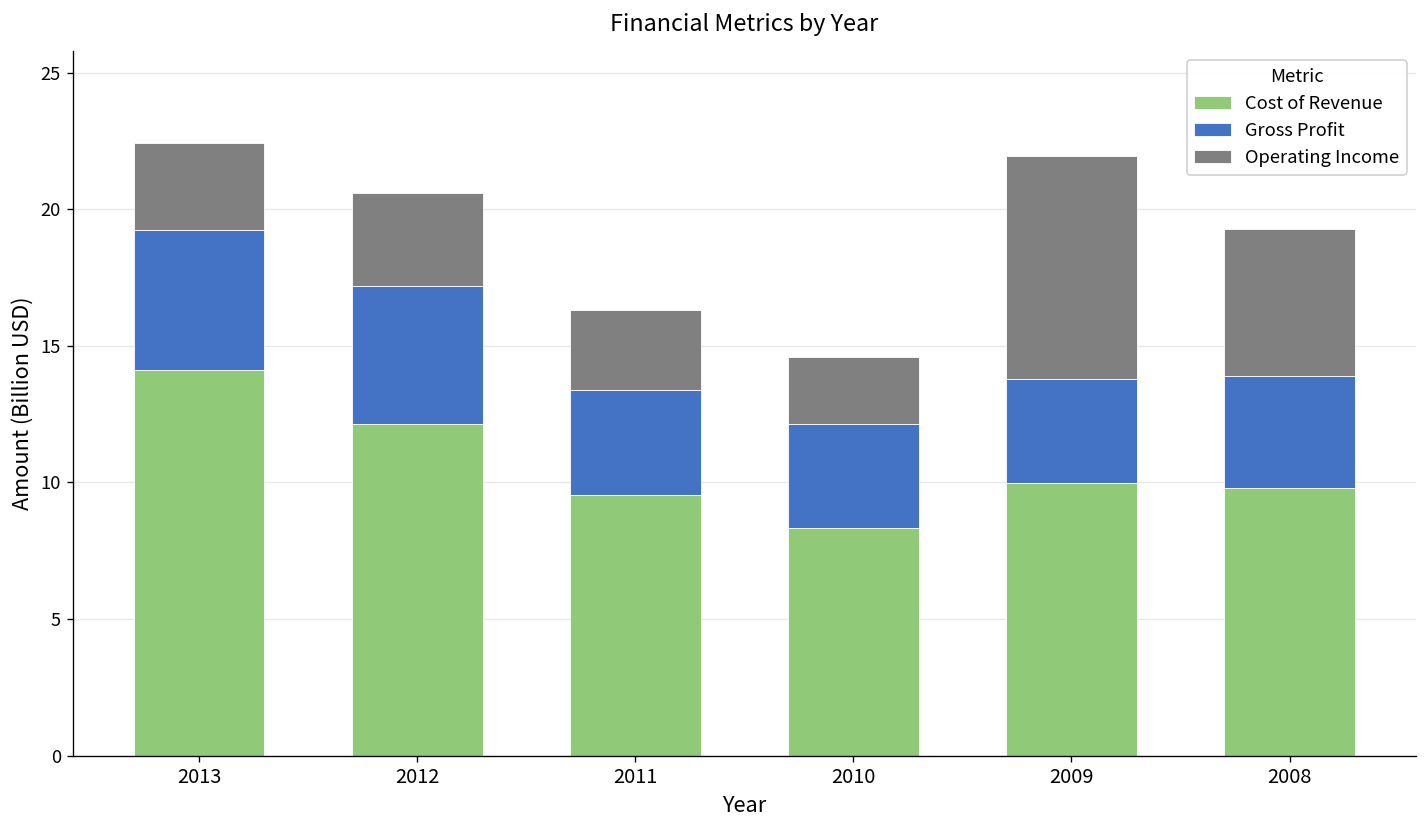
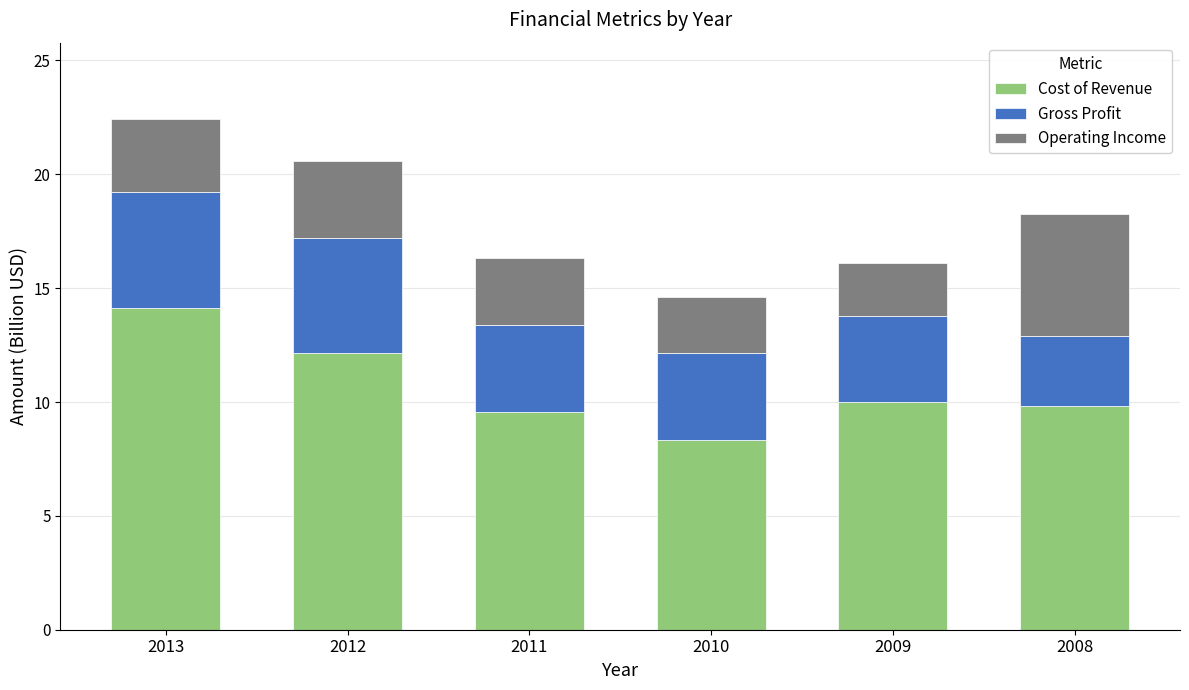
Operating Income, 2009: 8.2 -> 2.3
Gross Profit, 2008: 4.1 -> 3.1
